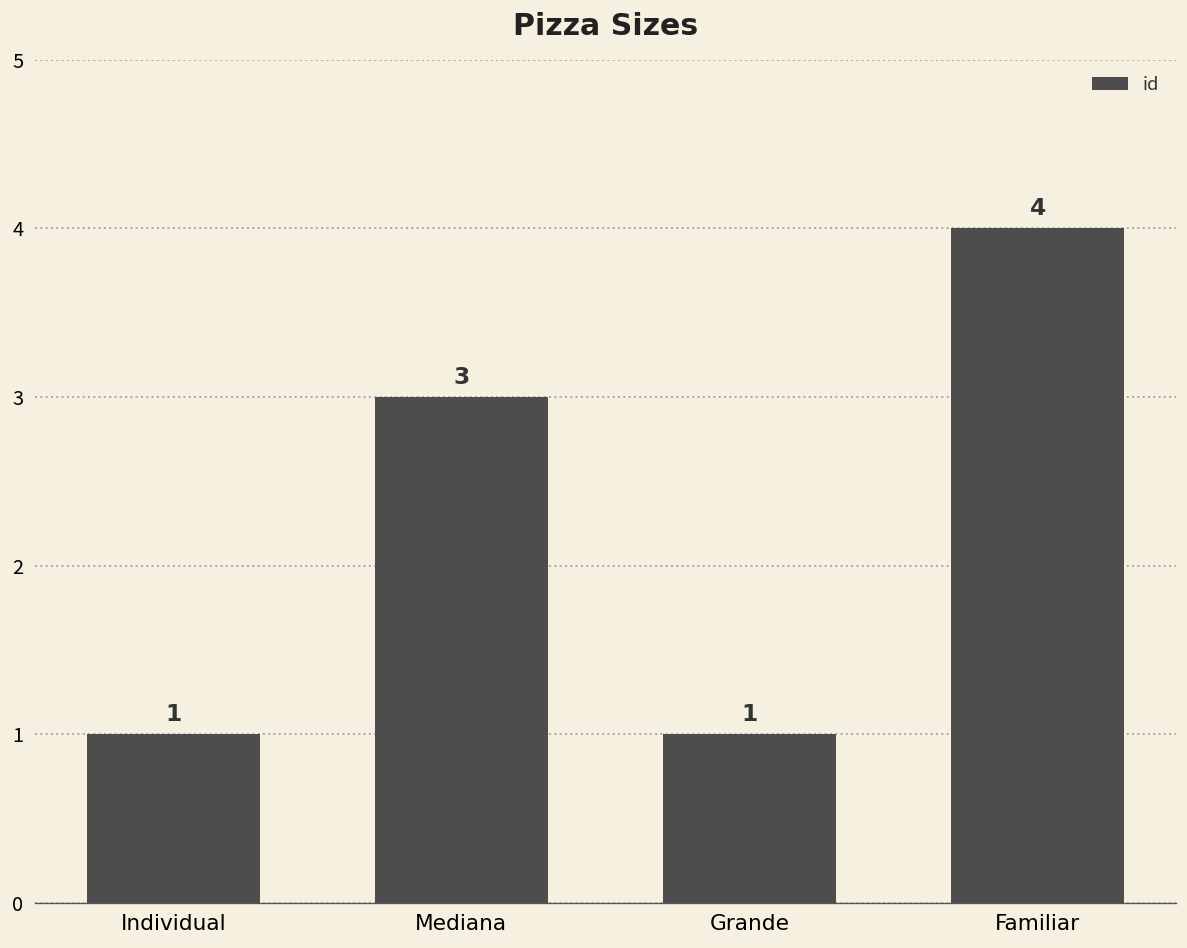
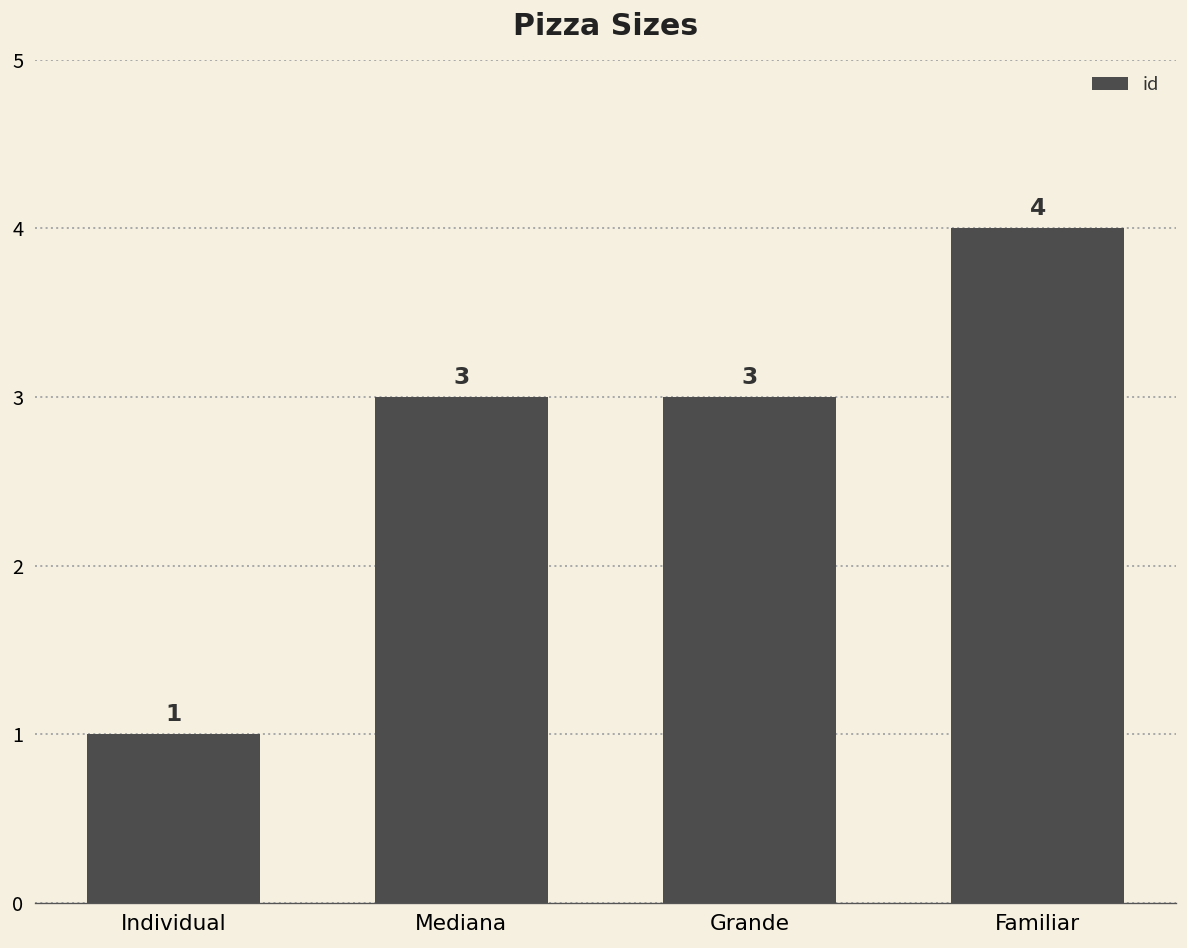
Grande: 1 -> 3
